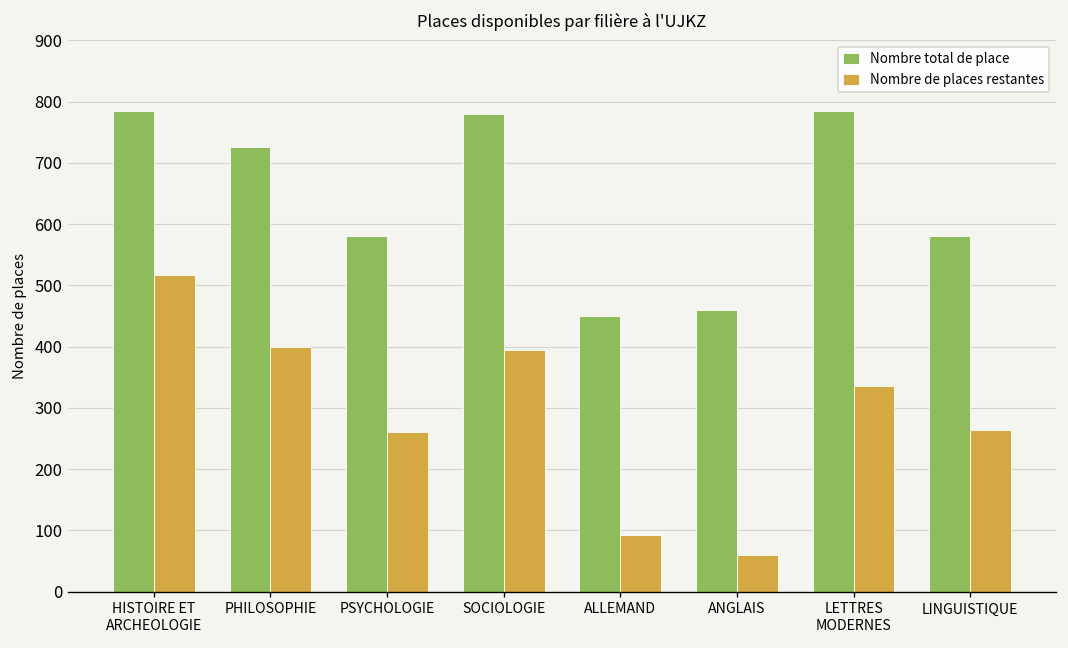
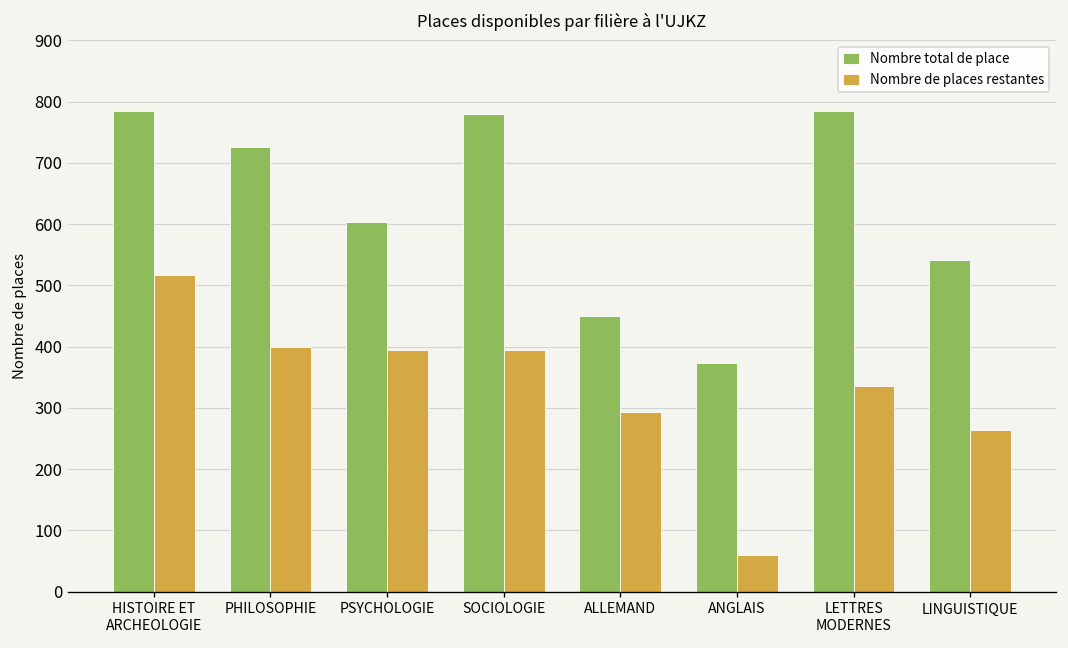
Nombre total de place, PSYCHOLOGIE: 580 -> 600
Nombre de places restantes, PSYCHOLOGIE: 260 -> 400
Nombre de places restantes, ALLEMAND: 90 -> 290
Nombre total de place, ANGLAIS: 460 -> 370
Nombre total de place, LINGUISTIQUE: 580 -> 540
